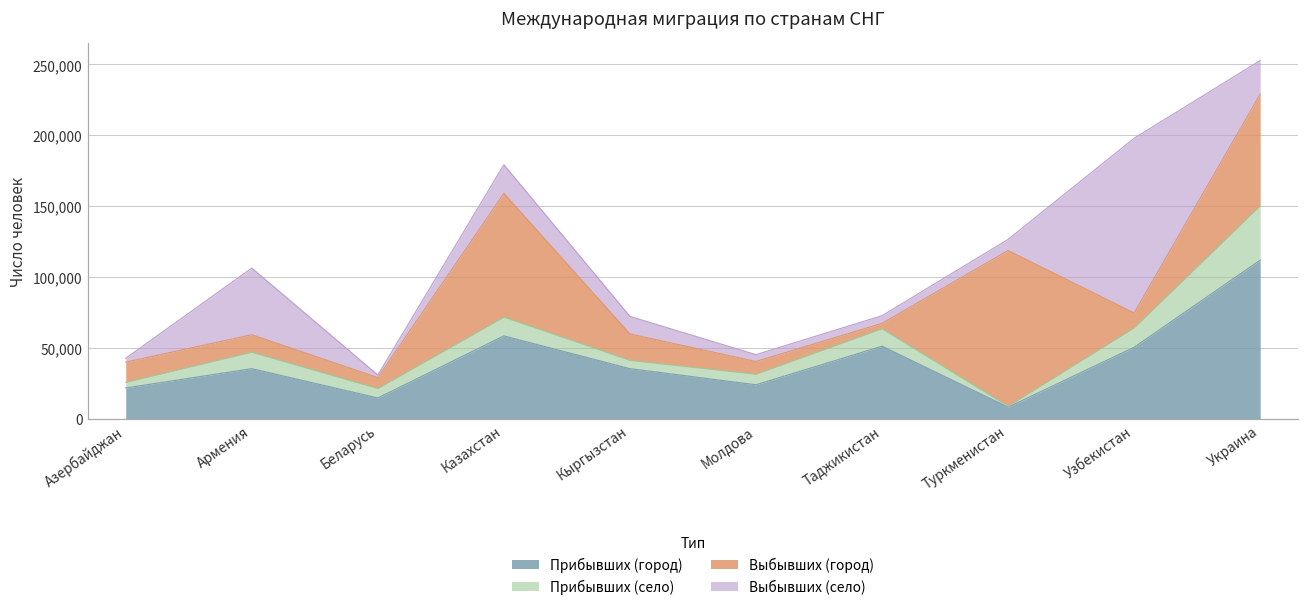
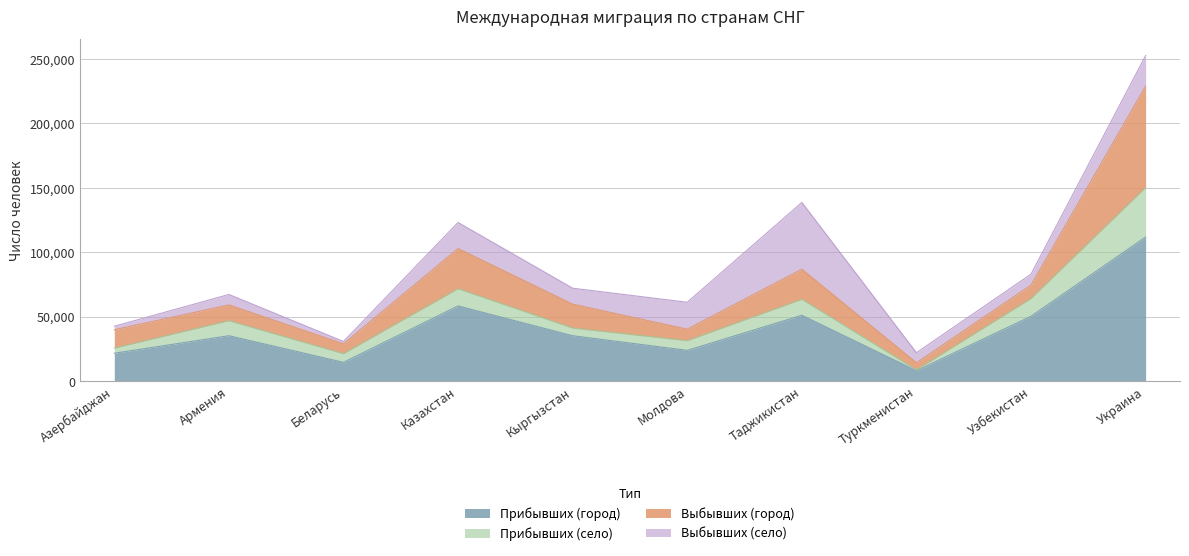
Выбывших (село), Армения: 47,000 -> 8,000
Выбывших (город), Казахстан: 87,000 -> 31,000
Выбывших (село), Молдова: 5,000 -> 21,000
Выбывших (город), Таджикистан: 4,000 -> 23,000
Выбывших (село), Таджикистан: 5,000 -> 52,000
Выбывших (город), Туркменистан: 110,000 -> 6,000
Выбывших (село), Узбекистан: 123,000 -> 8,000
